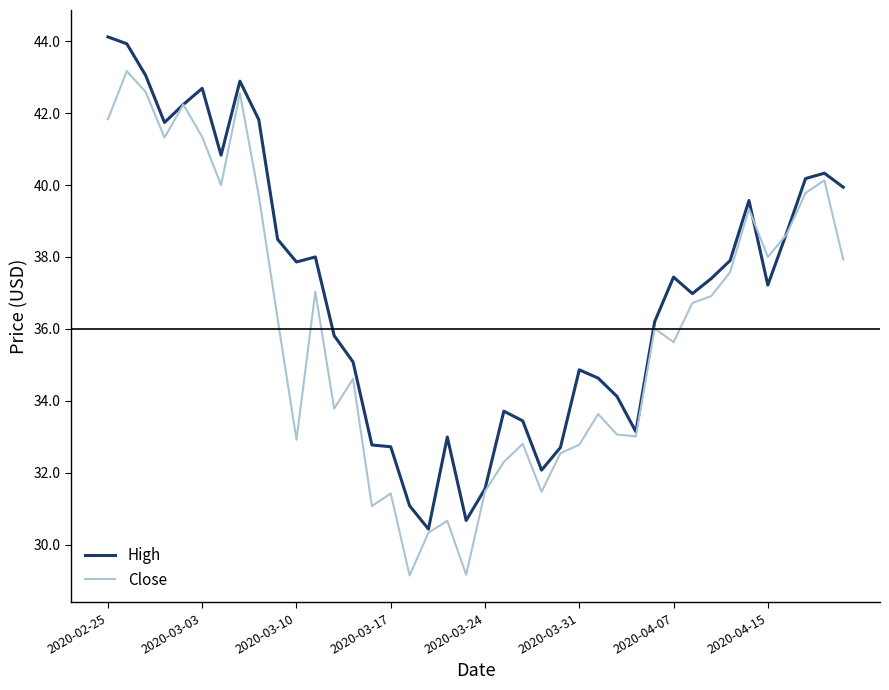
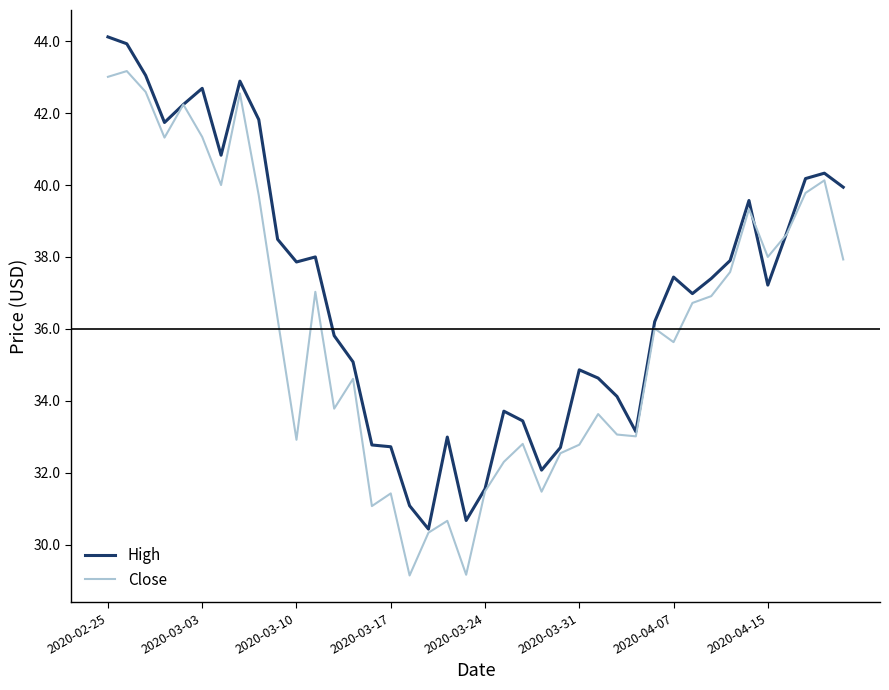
Close, 2020-02-25: 41.8 -> 43.0
